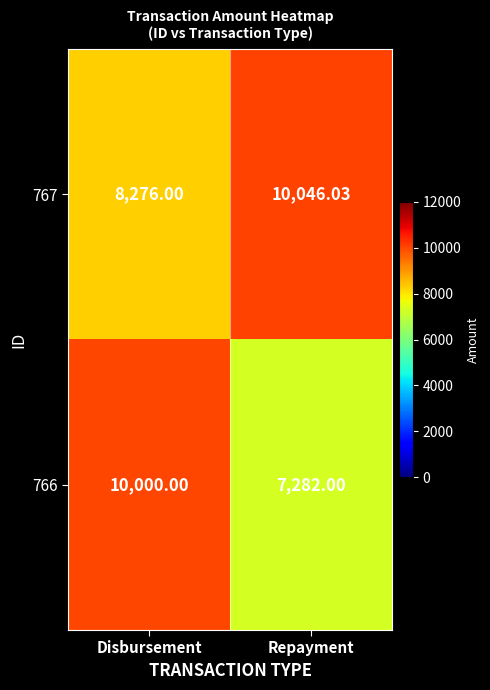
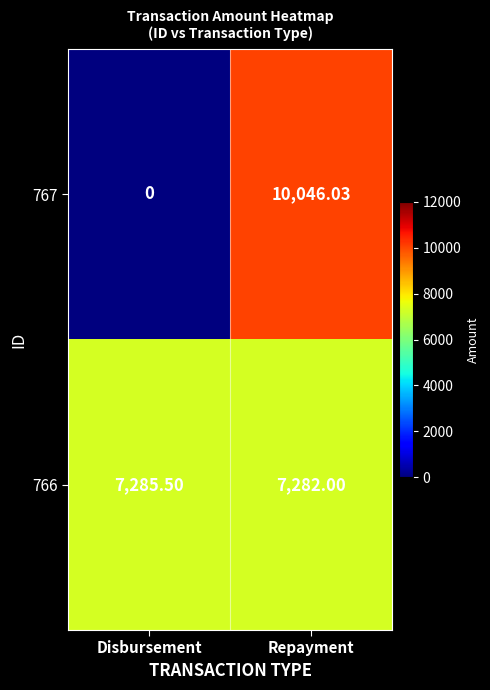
767, Disbursement: 8,276.00 -> 0
766, Disbursement: 10,000.00 -> 7,285.50
